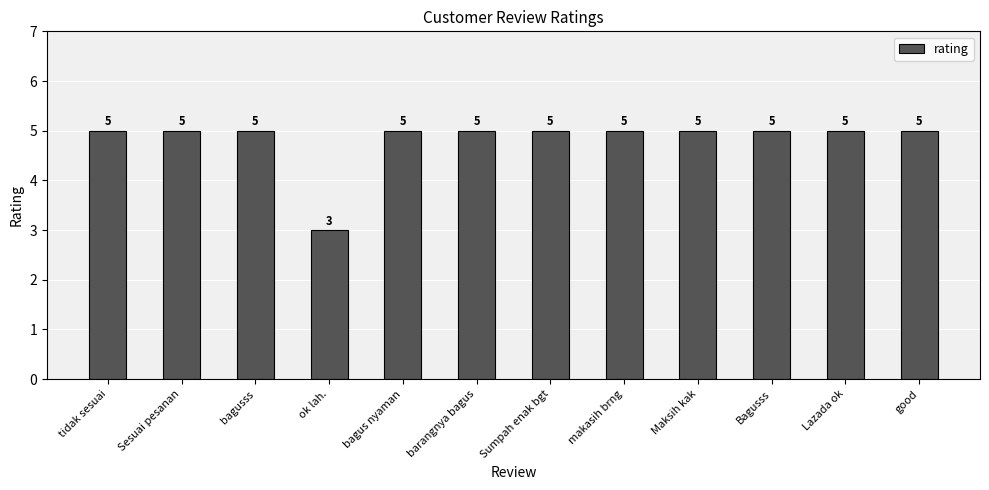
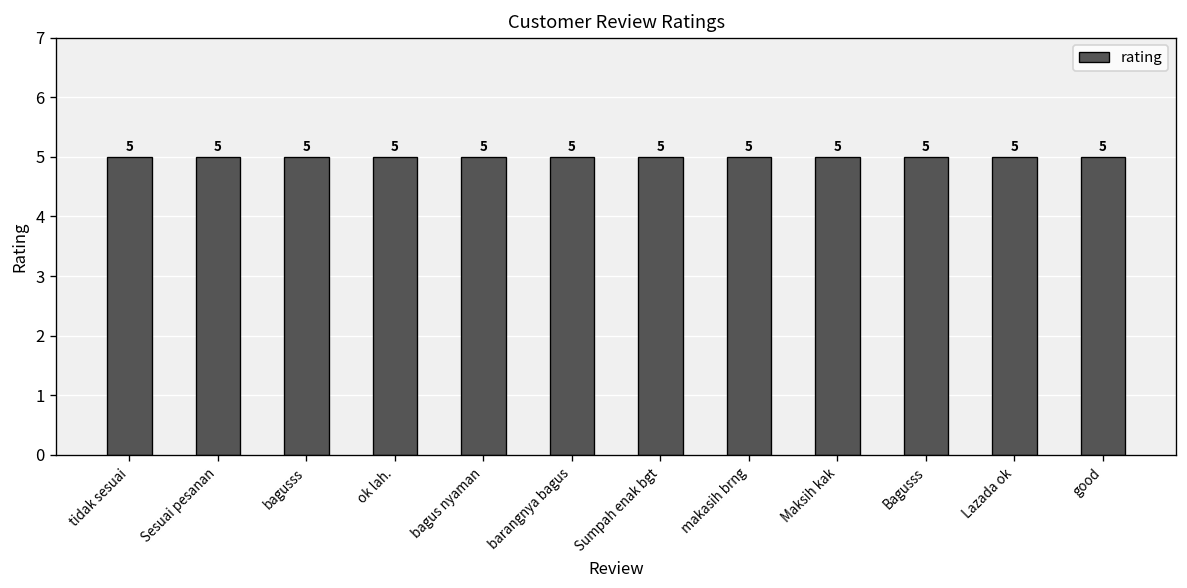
ok lah.: 3 -> 5
